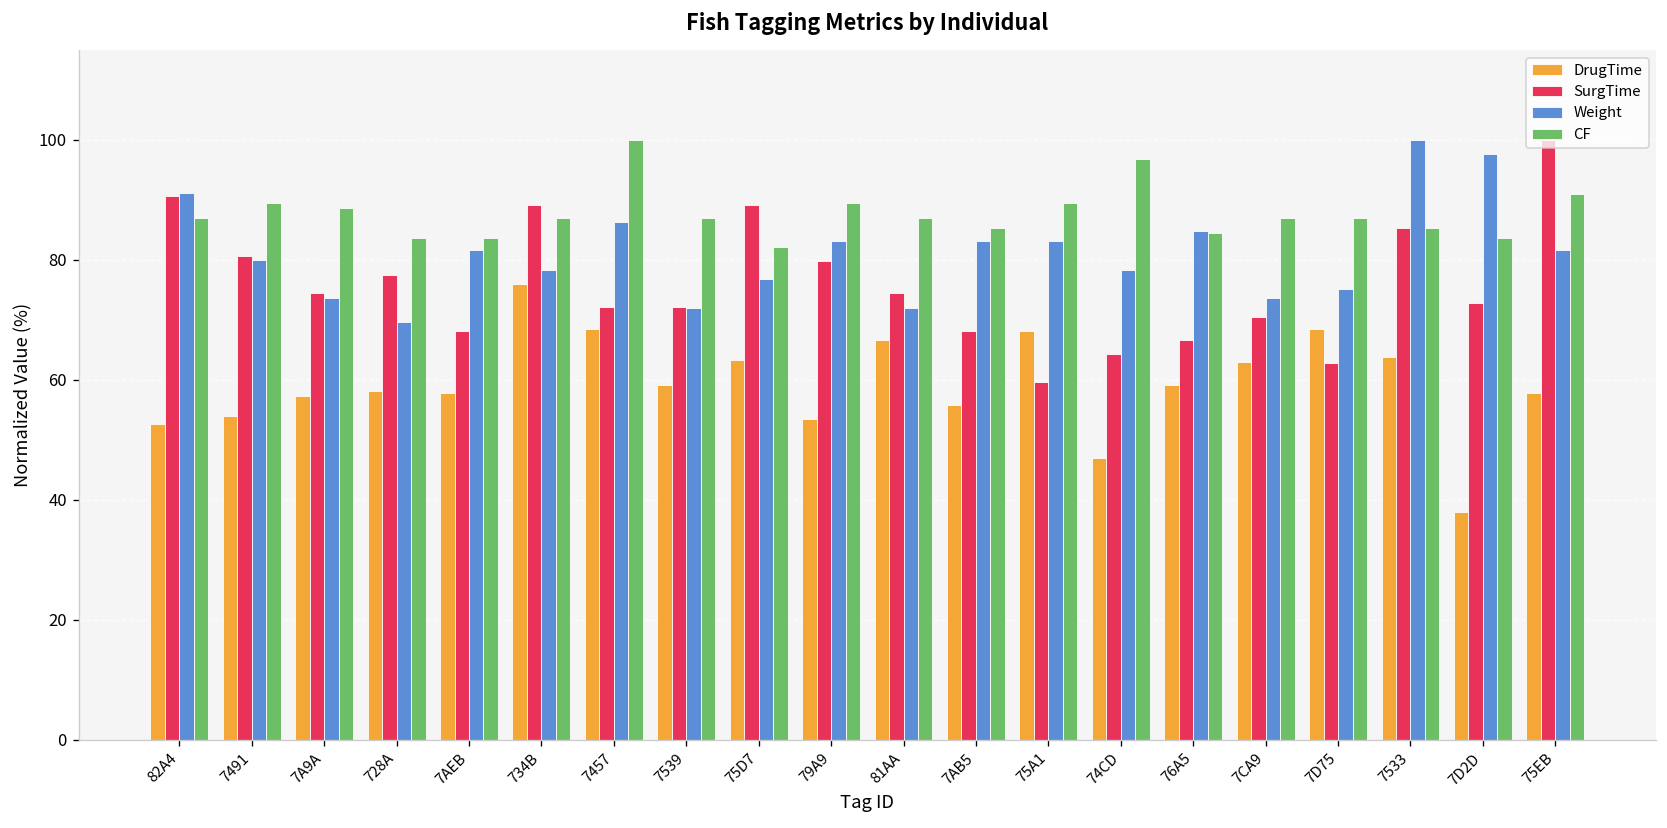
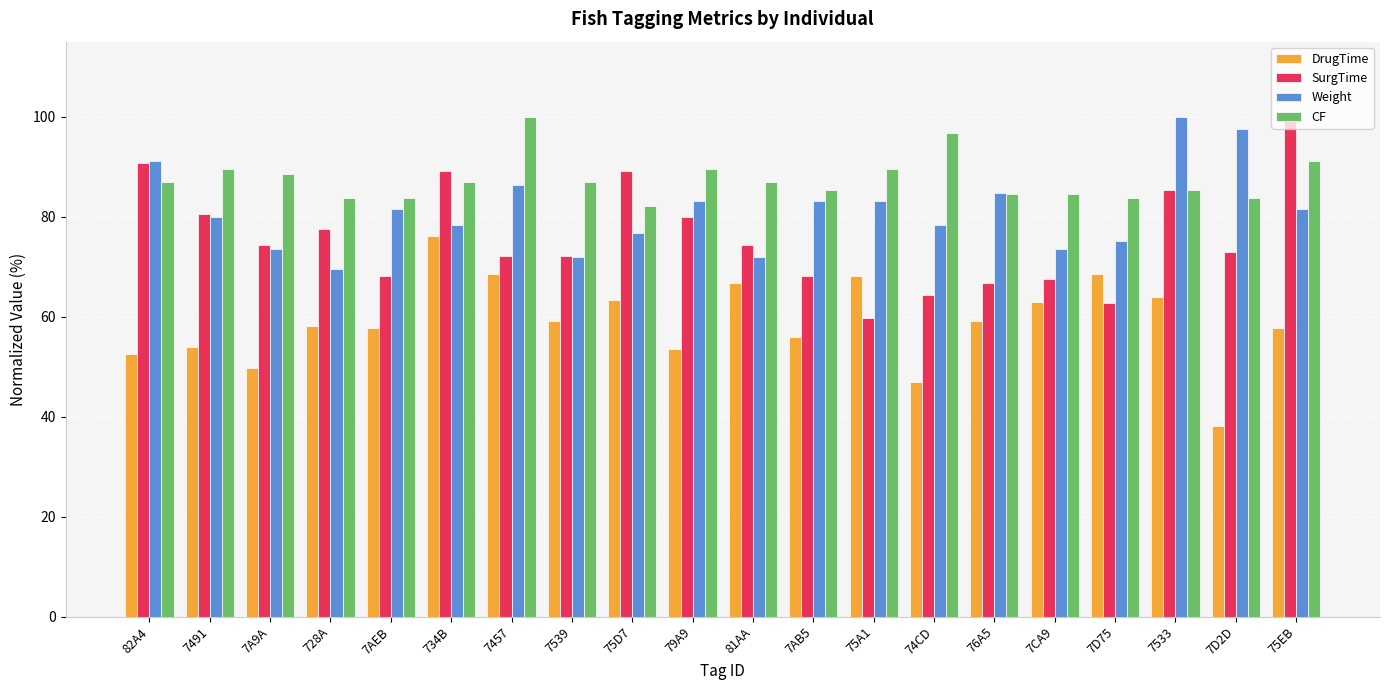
DrugTime, 7A9A: 57 -> 50
SurgTime, 7CA9: 71 -> 67
CF, 7CA9: 87 -> 85
CF, 7D75: 87 -> 84
